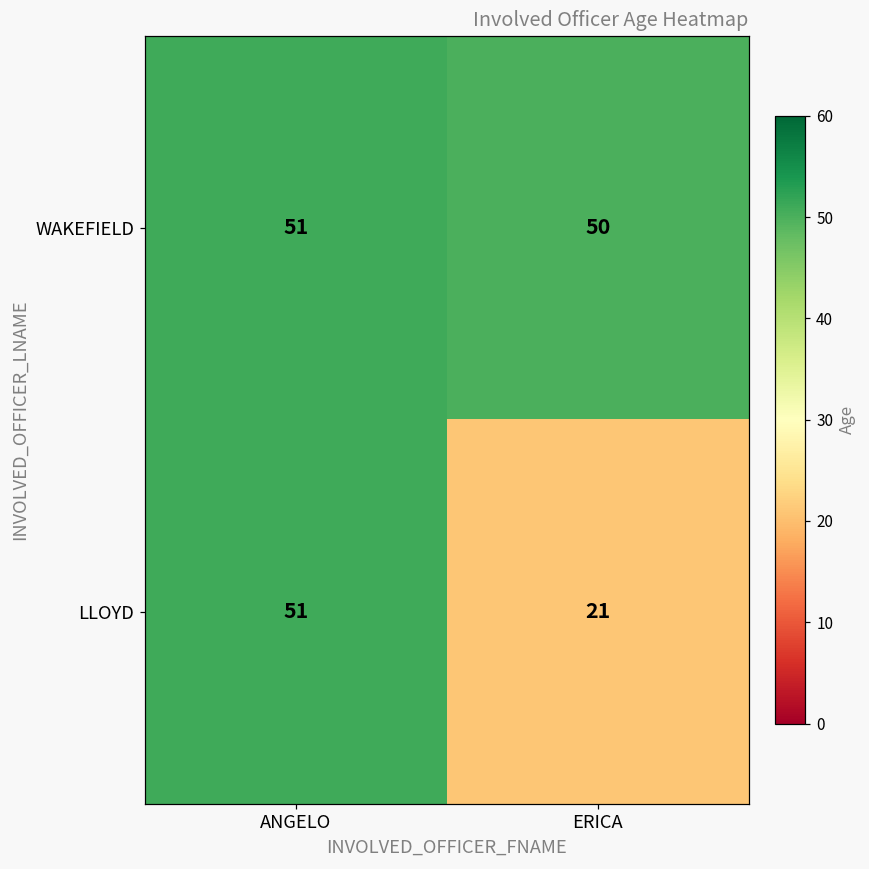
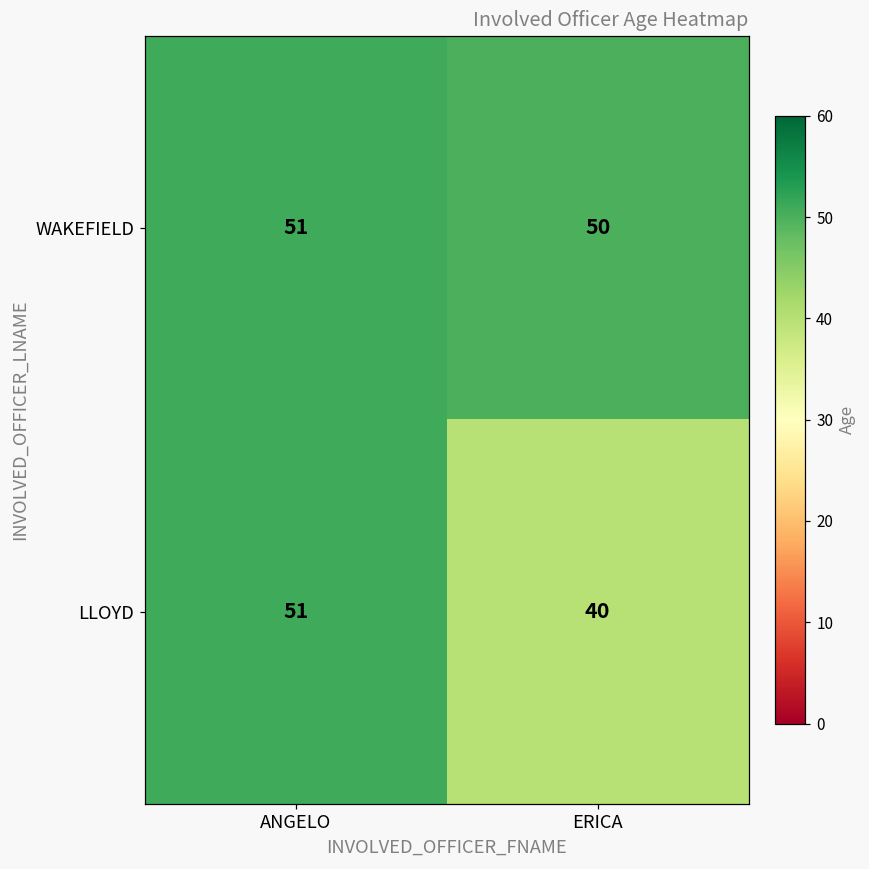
LLOYD, ERICA: 21 -> 40
